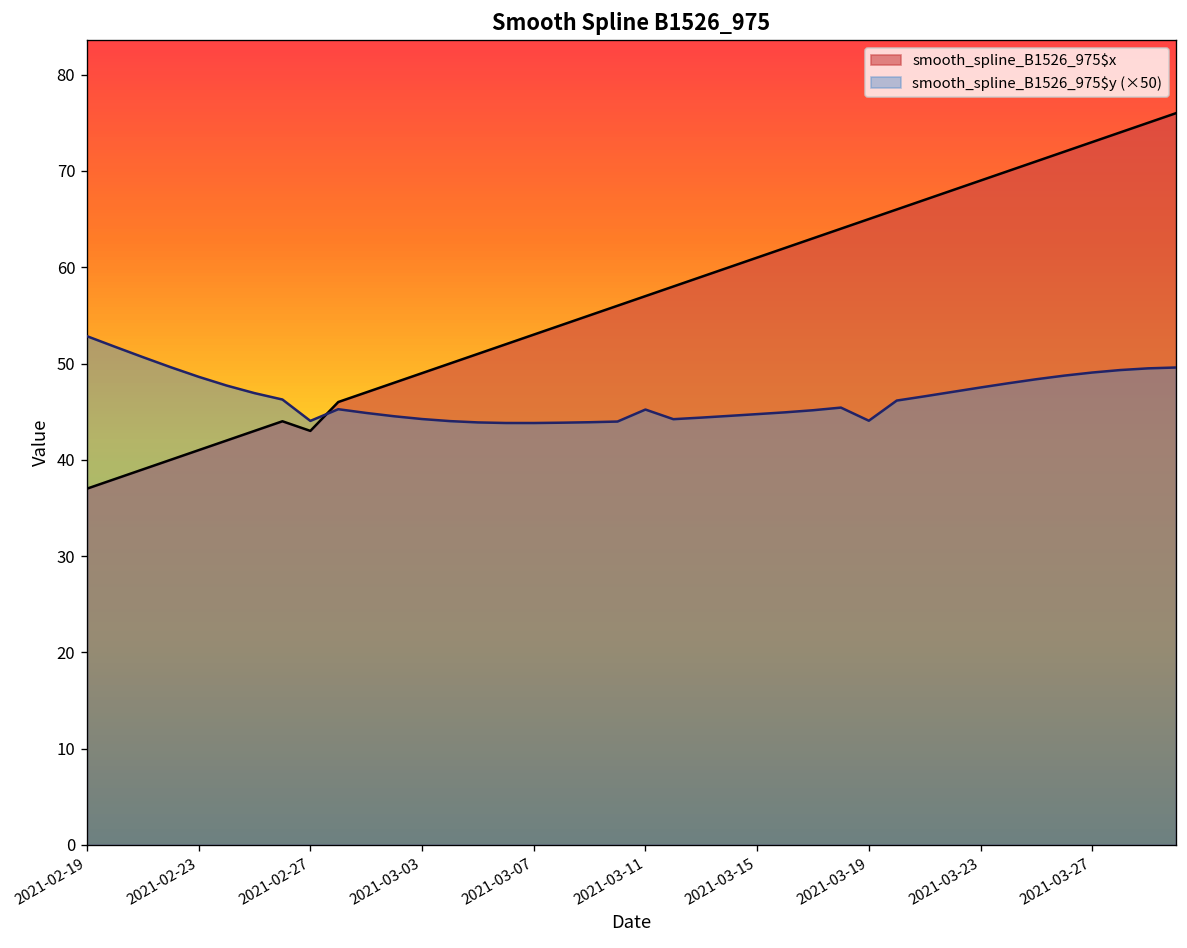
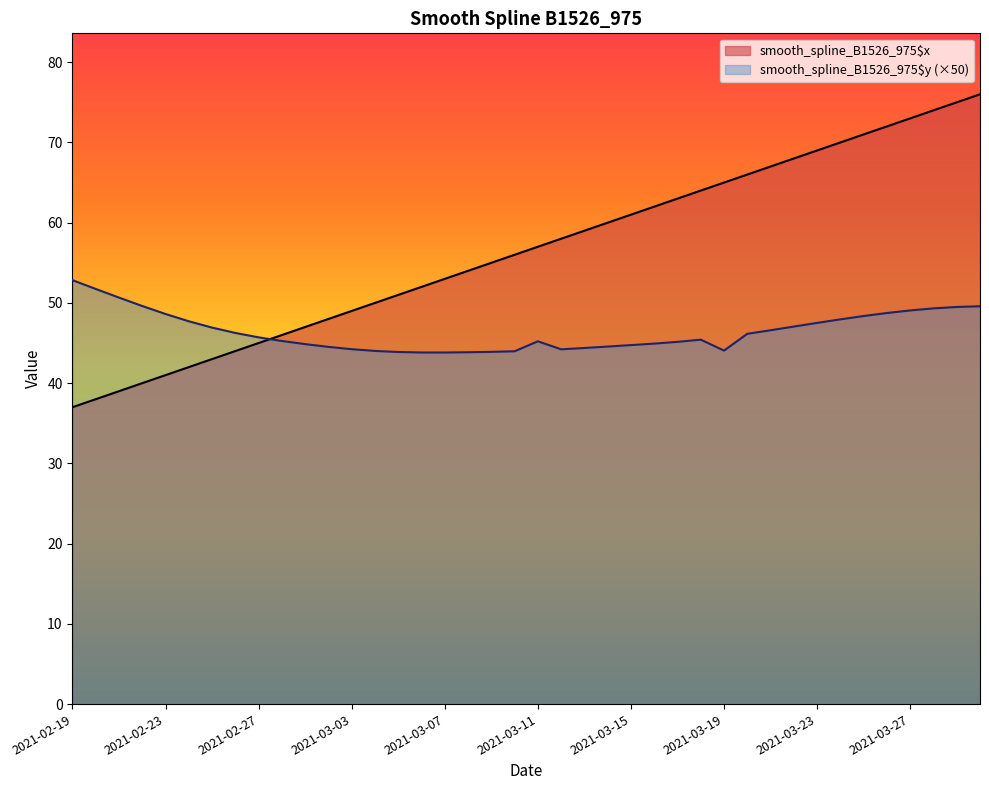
smooth_spline_B1526_975$x, 2021-02-27: 43 -> 45
smooth_spline_B1526_975$y (×50), 2021-02-27: 44 -> 46
